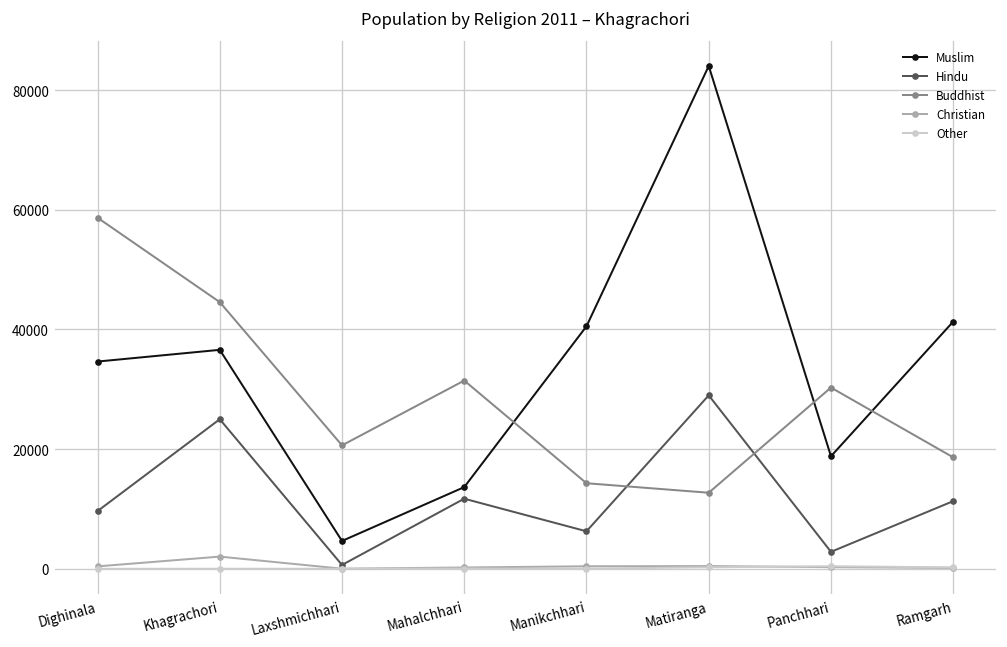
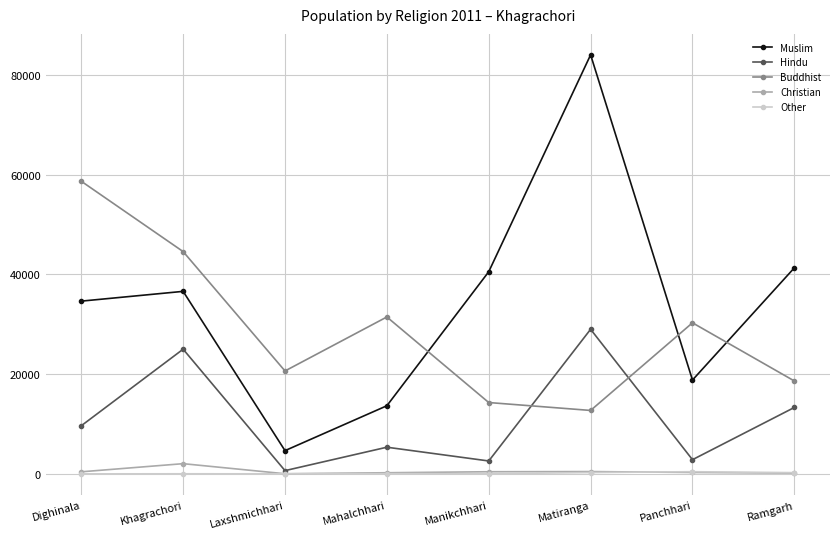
Hindu, Mahalchhari: 12000 -> 5000
Hindu, Manikchhari: 6000 -> 3000
Hindu, Ramgarh: 11000 -> 13000
